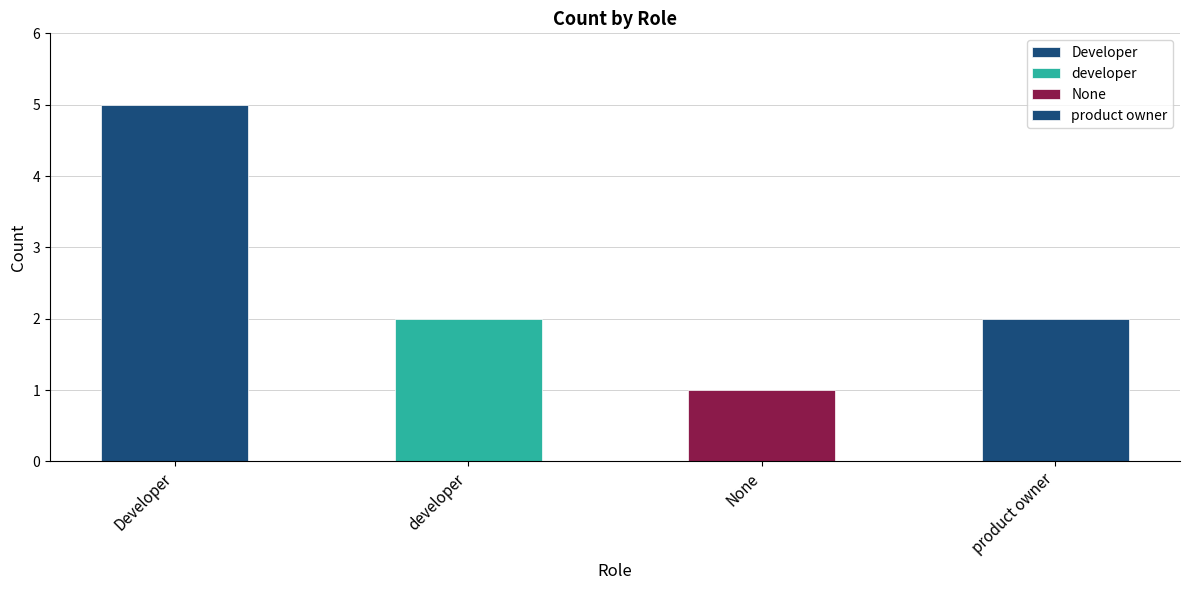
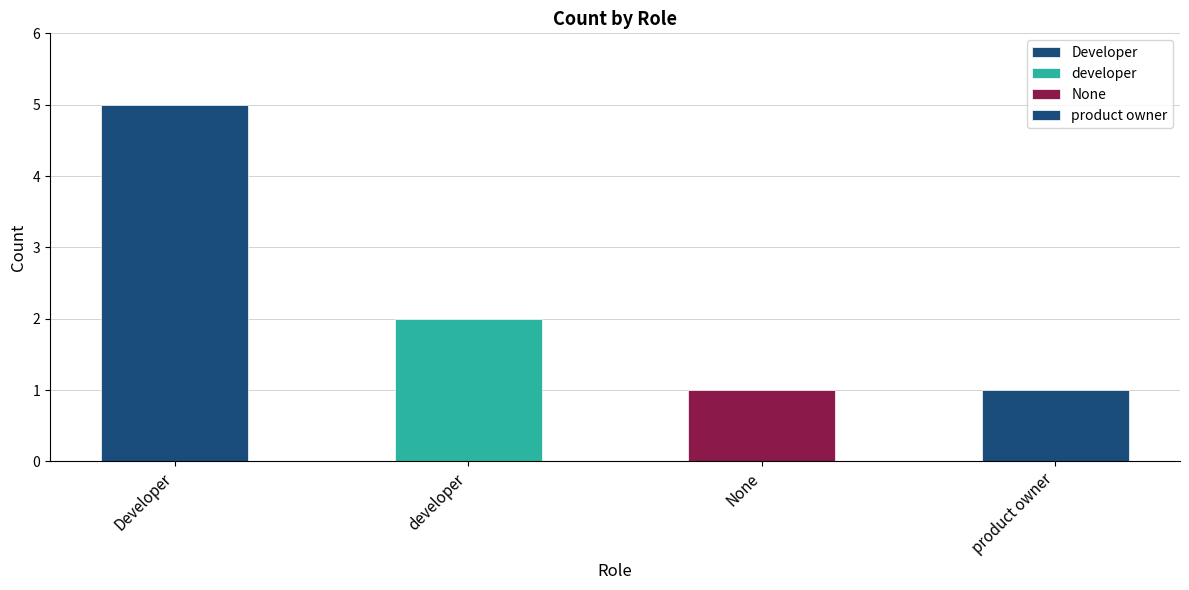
product owner: 2 -> 1
